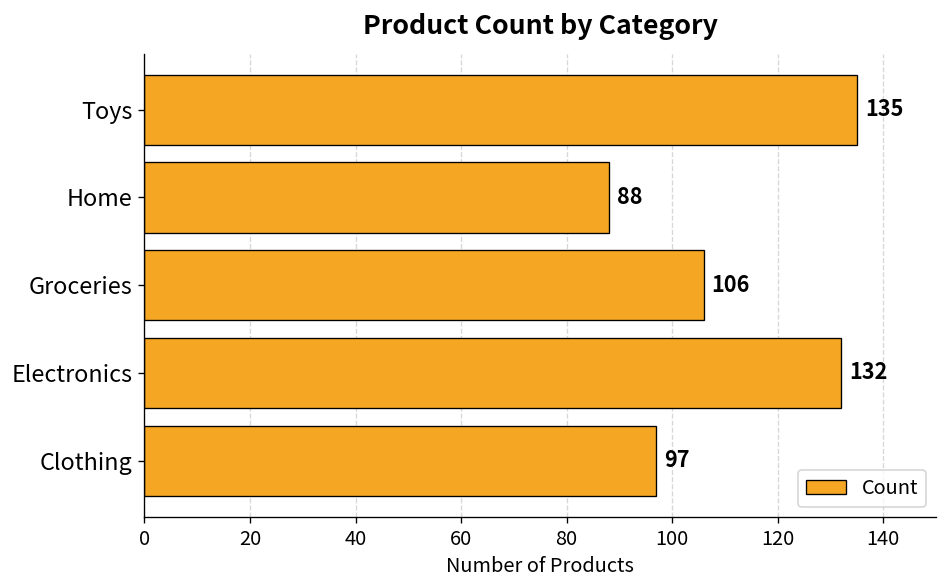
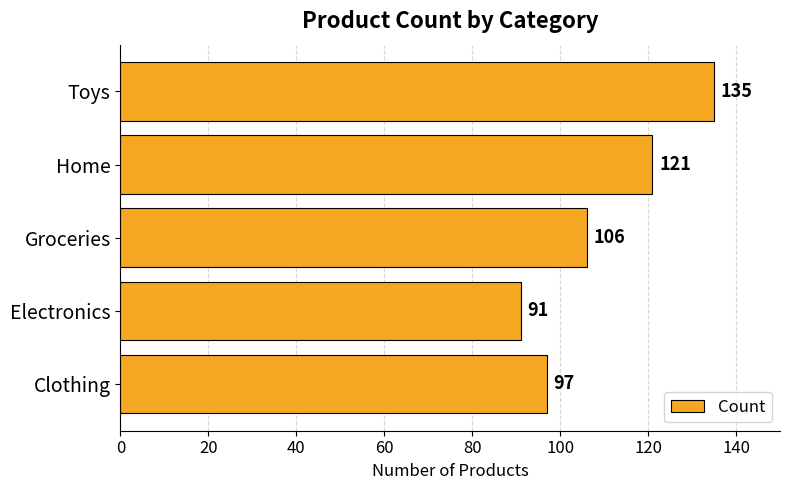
Home: 88 -> 121
Electronics: 132 -> 91
